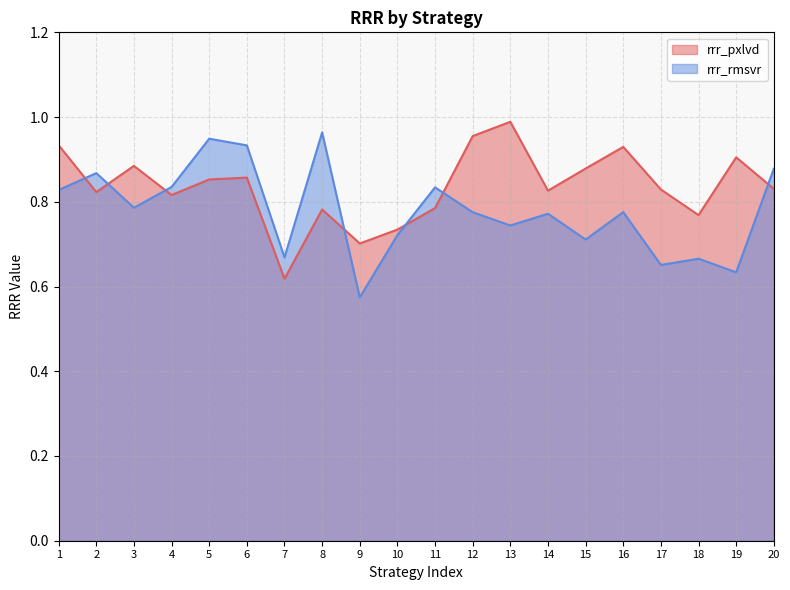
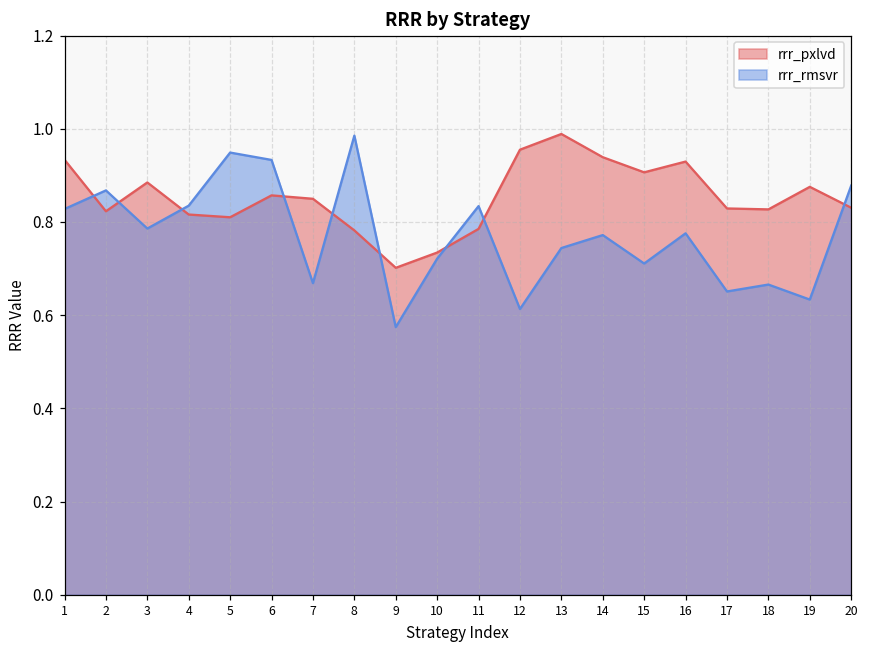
rrr_pxlvd, 5: 0.85 -> 0.81
rrr_pxlvd, 7: 0.62 -> 0.85
rrr_rmsvr, 8: 0.96 -> 0.99
rrr_rmsvr, 12: 0.78 -> 0.61
rrr_pxlvd, 14: 0.83 -> 0.94
rrr_pxlvd, 15: 0.88 -> 0.91
rrr_pxlvd, 18: 0.77 -> 0.83
rrr_pxlvd, 19: 0.91 -> 0.88
